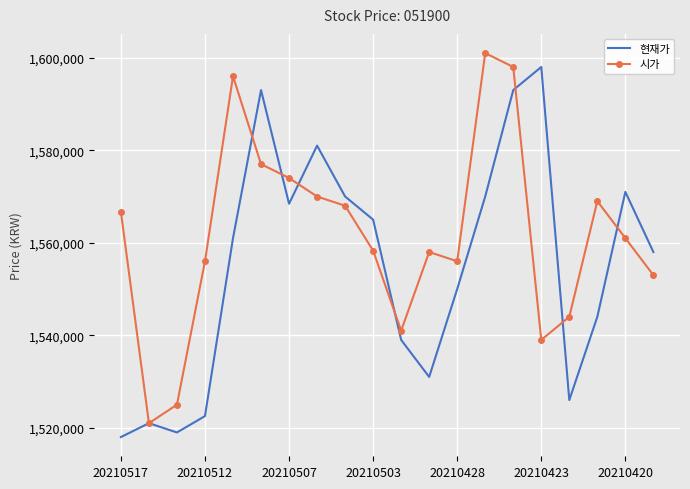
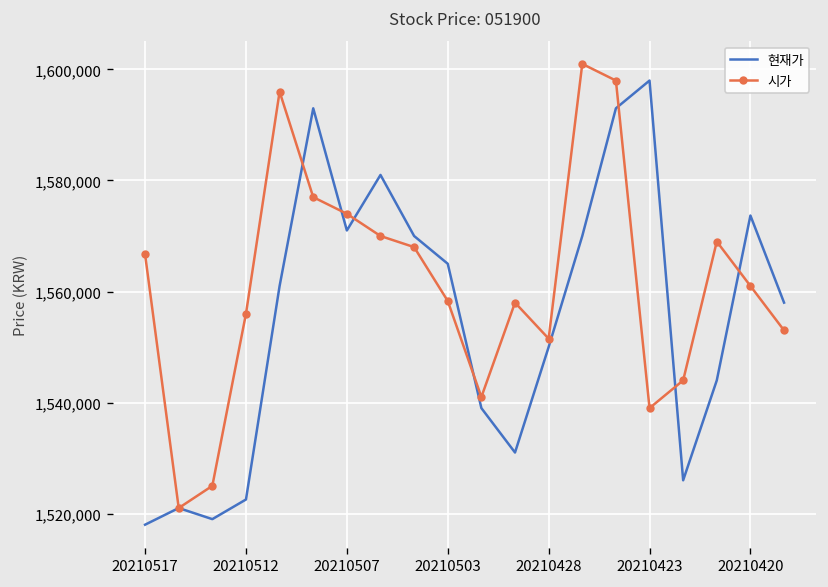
현재가, 20210507: 1,568,000 -> 1,571,000
시가, 20210428: 1,556,000 -> 1,552,000
현재가, 20210420: 1,571,000 -> 1,574,000
